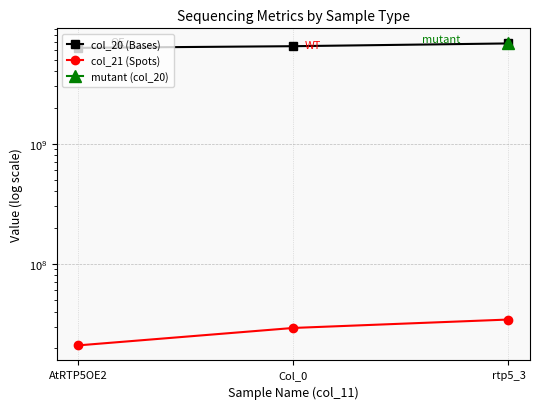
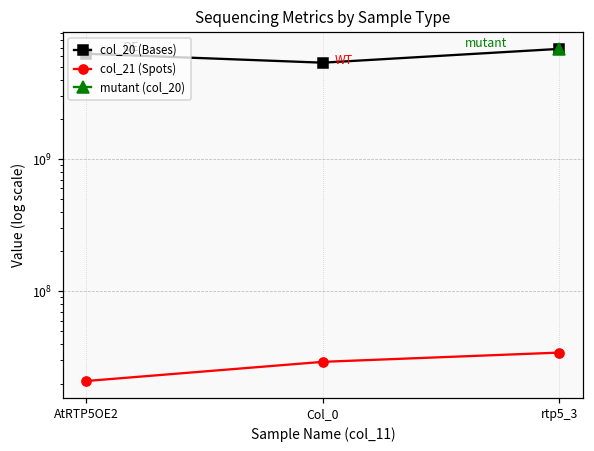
col_20 (Bases), Col_0: 6000000000 -> 5000000000
